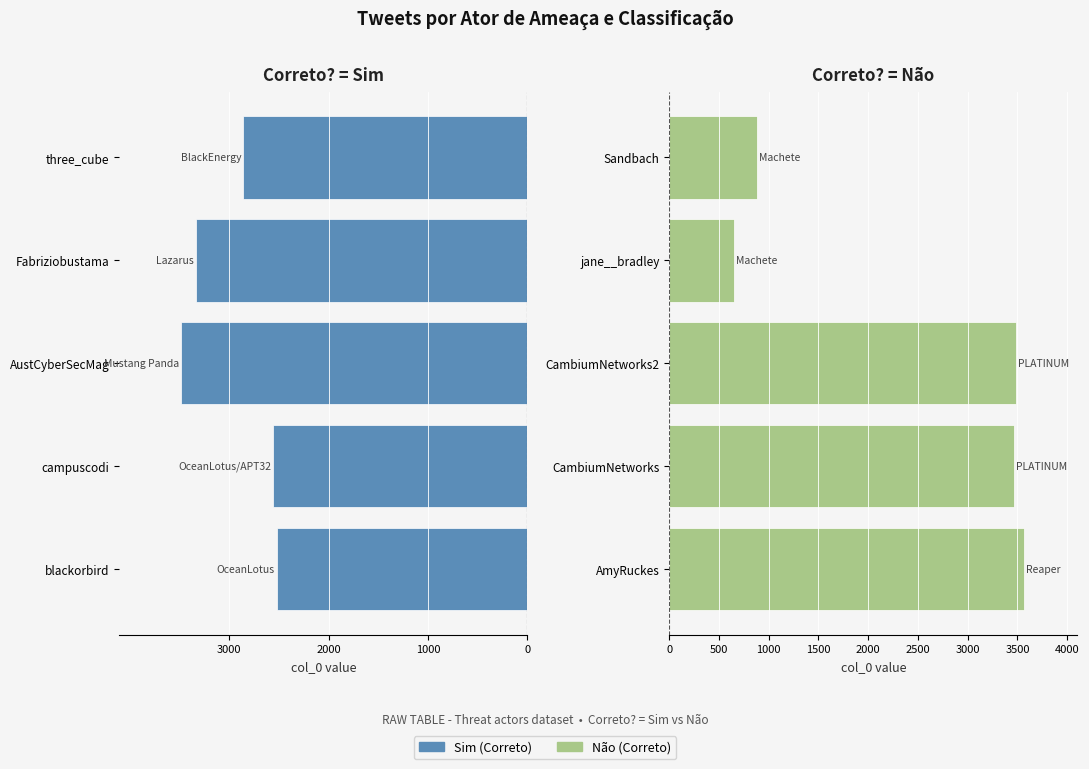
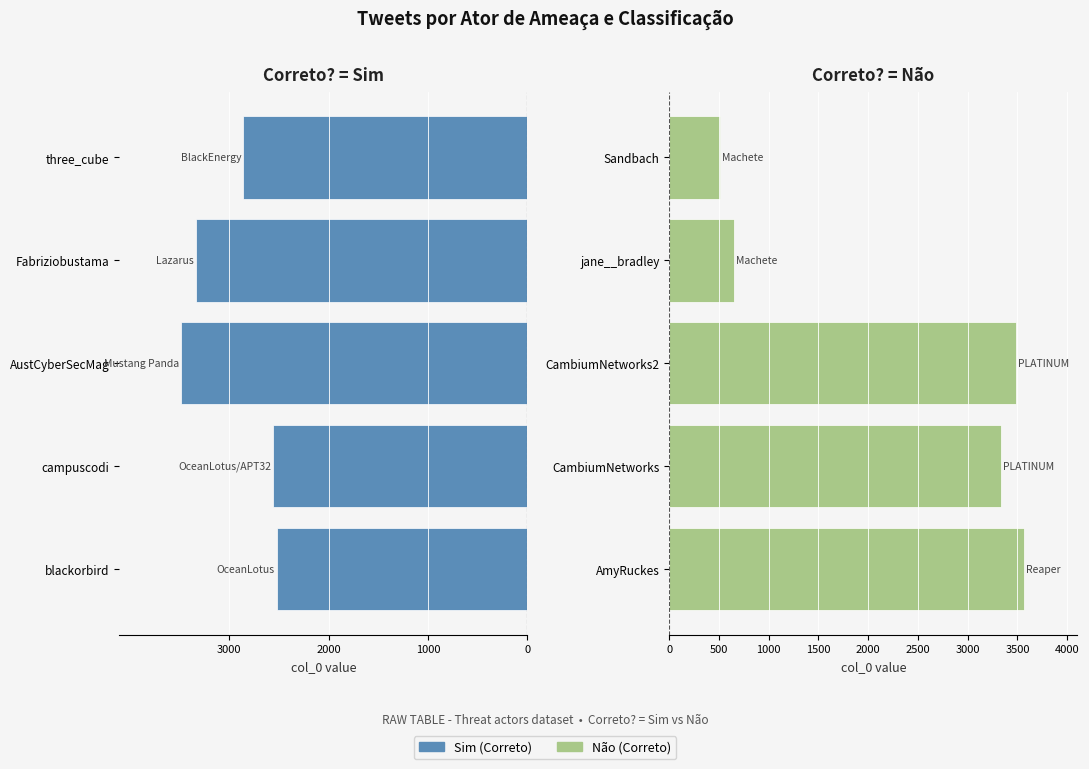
Correto? = Não, Sandbach: 900 -> 500
Correto? = Não, CambiumNetworks: 3500 -> 3300
